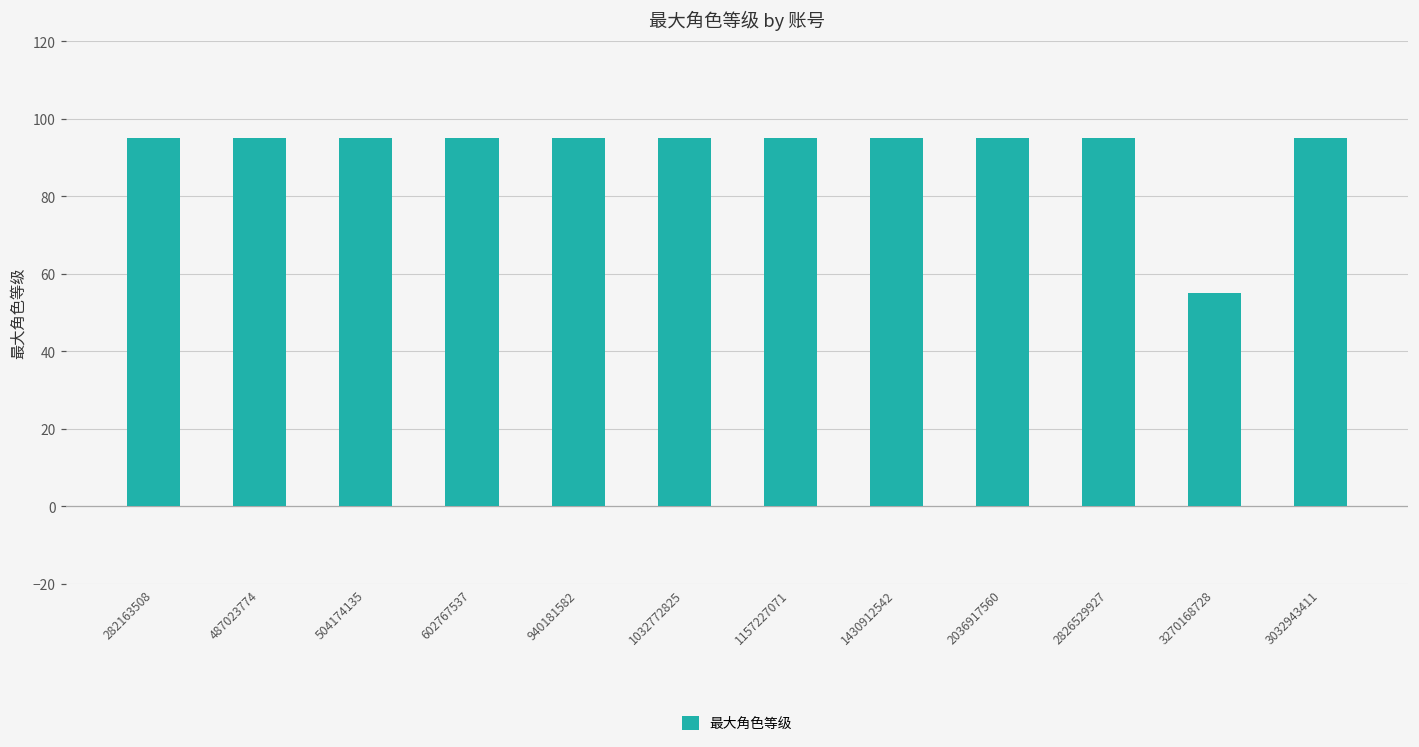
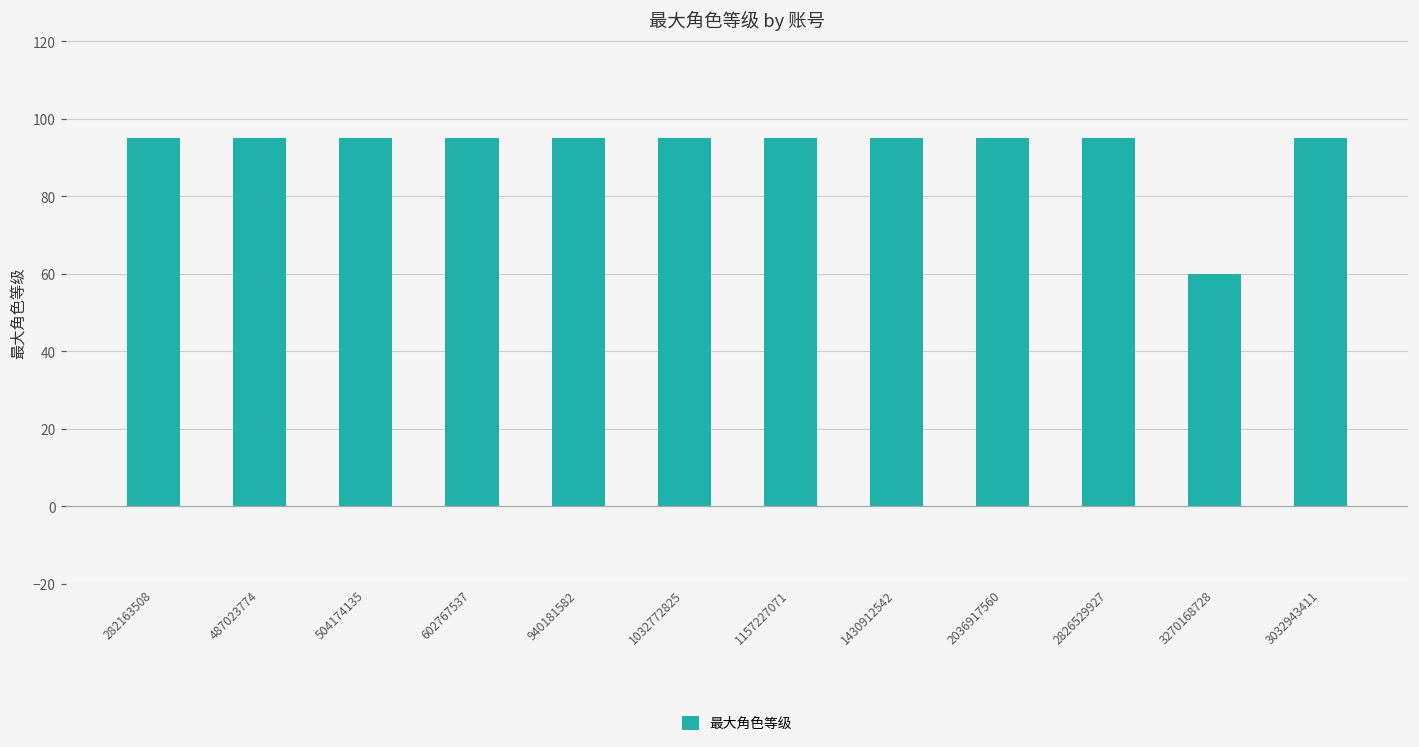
3270168728: 55 -> 60
